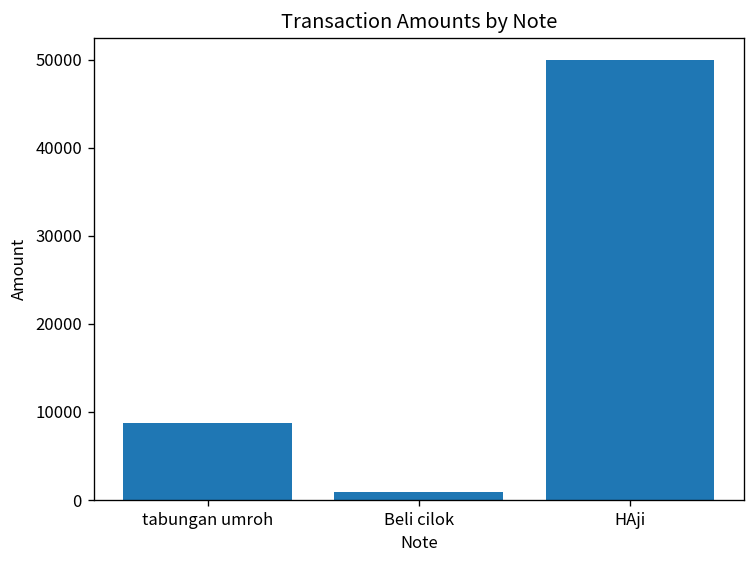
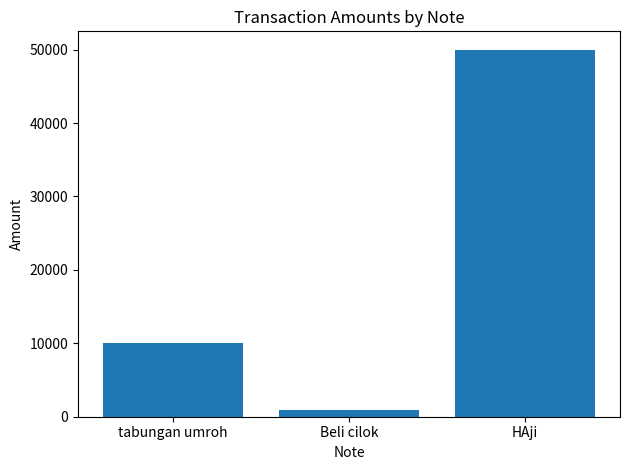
tabungan umroh: 9000 -> 10000
